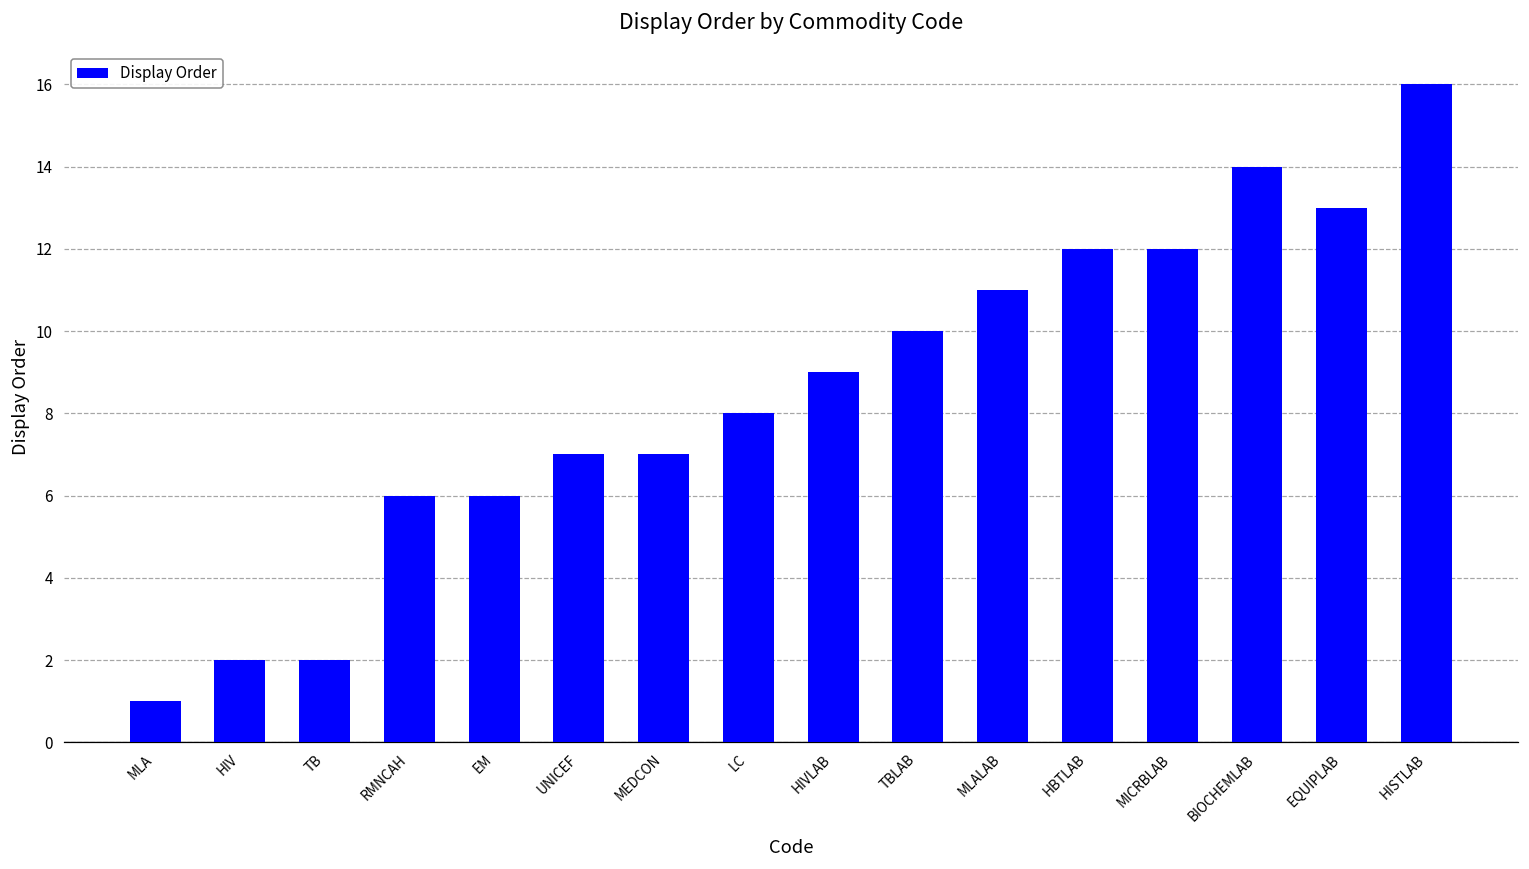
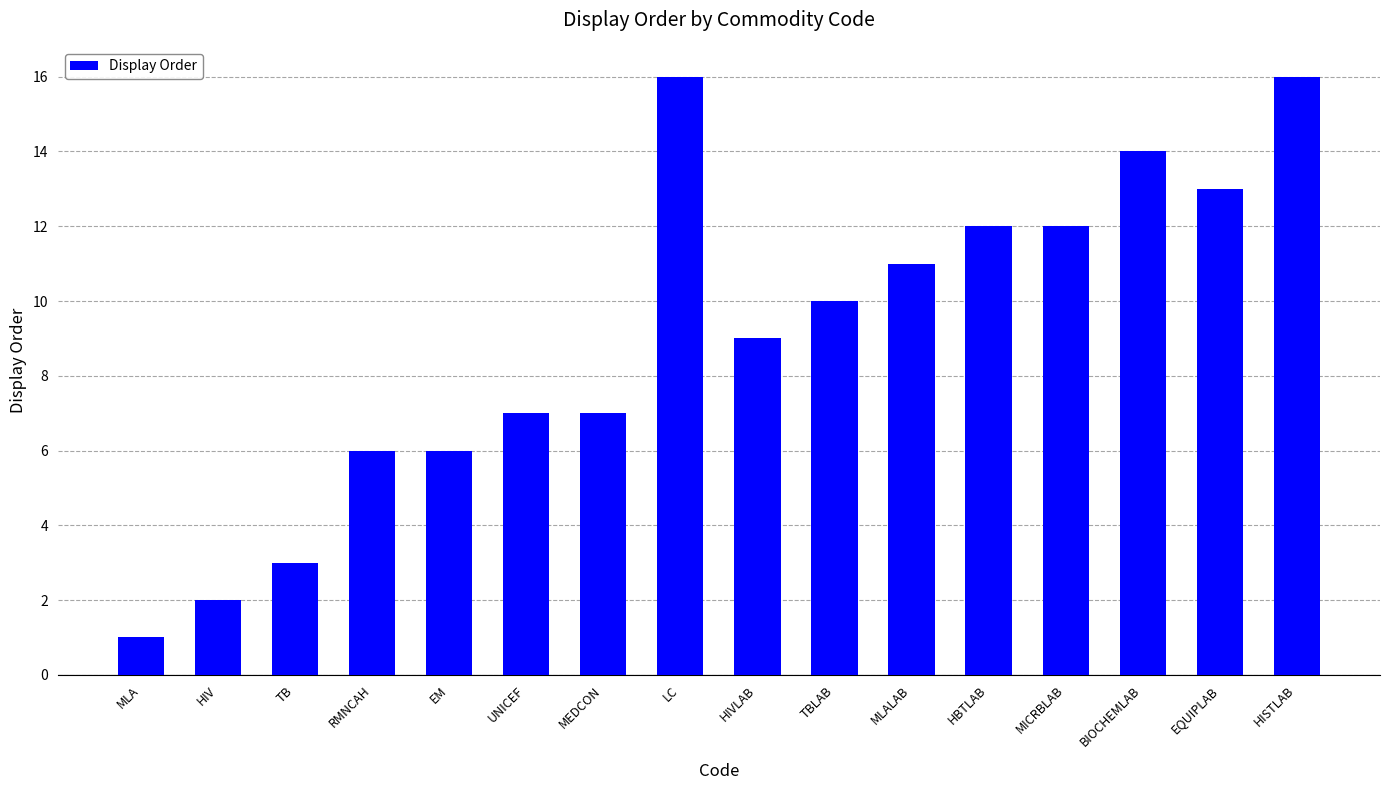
TB: 2 -> 3
LC: 8 -> 16
